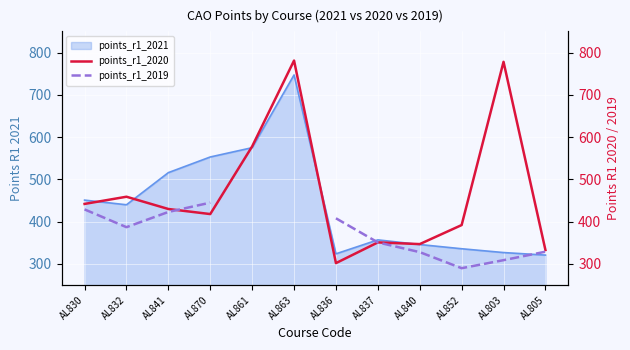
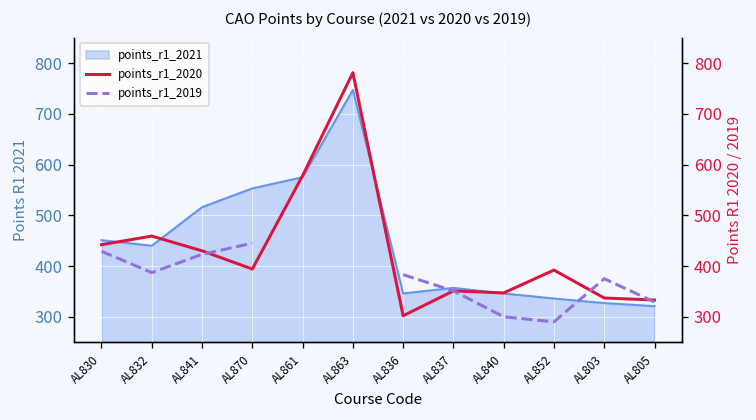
points_r1_2021, AL836: 320 -> 350
points_r1_2020, AL870: 420 -> 390
points_r1_2019, AL836: 410 -> 380
points_r1_2019, AL840: 330 -> 300
points_r1_2020, AL803: 780 -> 340
points_r1_2019, AL803: 310 -> 380
